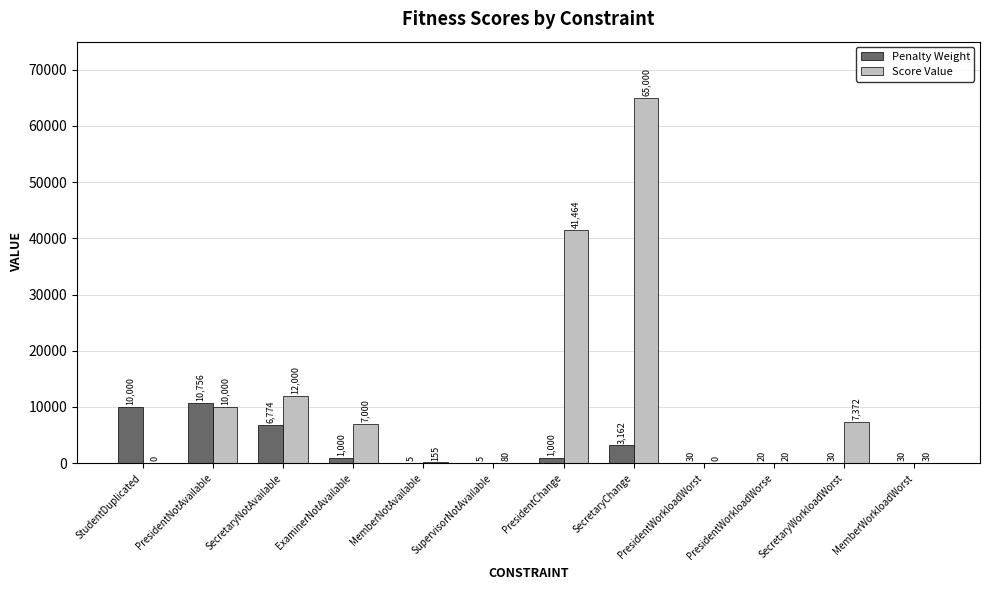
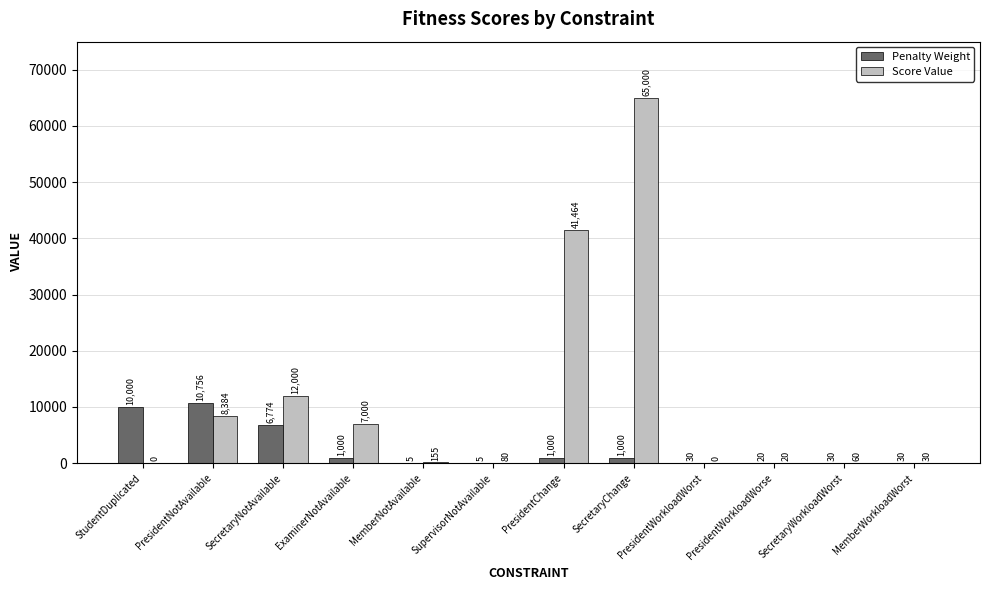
Score Value, PresidentNotAvailable: 10,000 -> 8,384
Penalty Weight, SecretaryChange: 3,162 -> 1,000
Score Value, SecretaryWorkloadWorst: 7,372 -> 60
